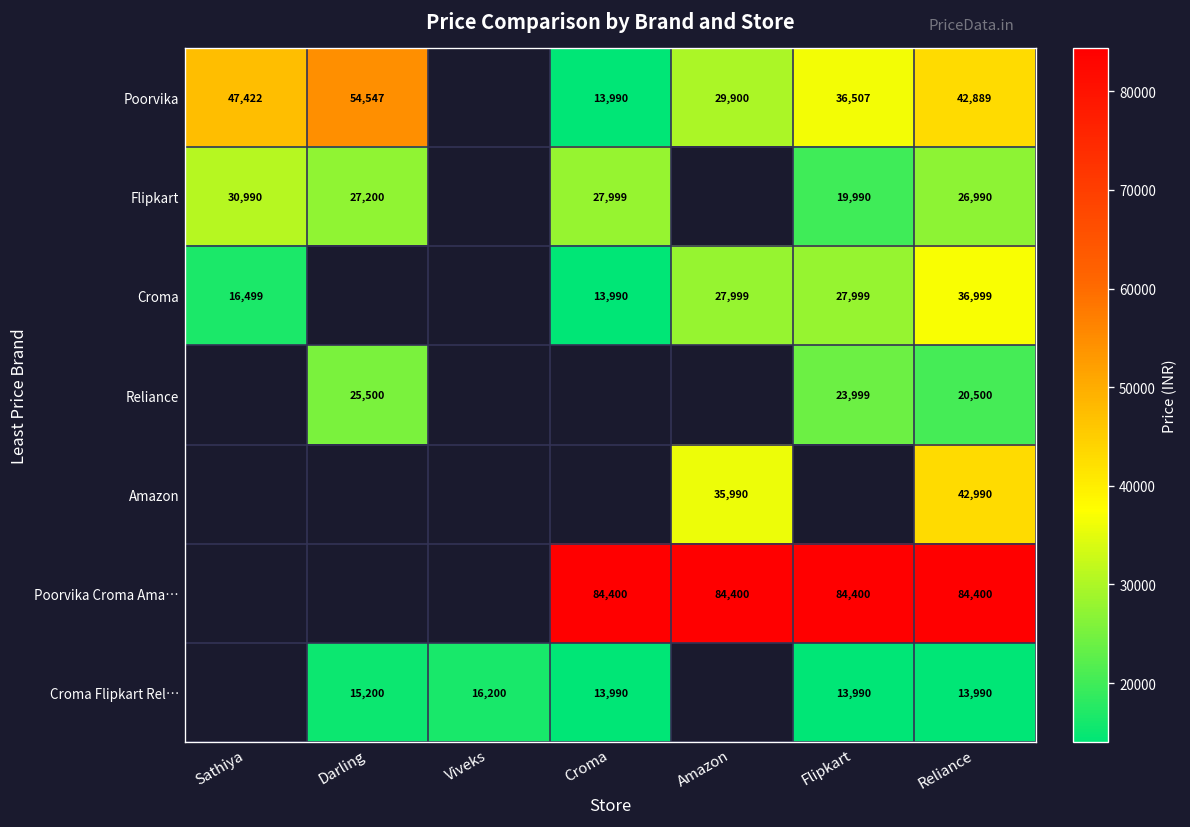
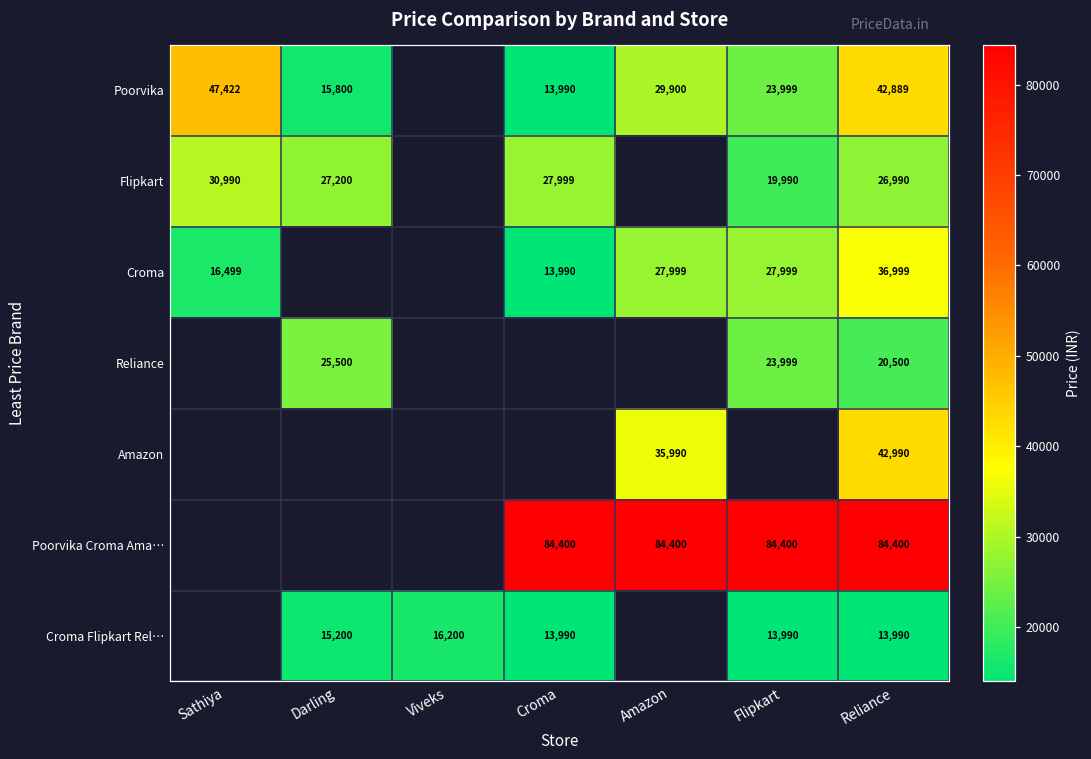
Poorvika, Darling: 54,547 -> 15,800
Poorvika, Flipkart: 36,507 -> 23,999
